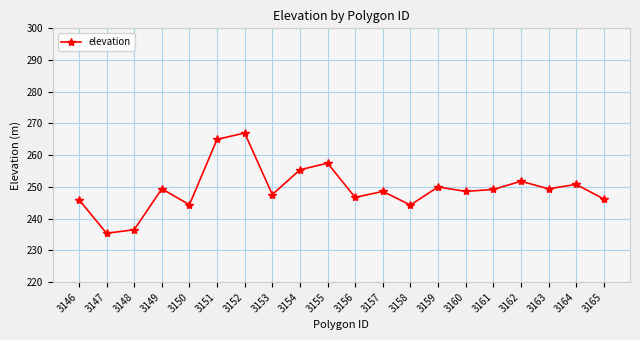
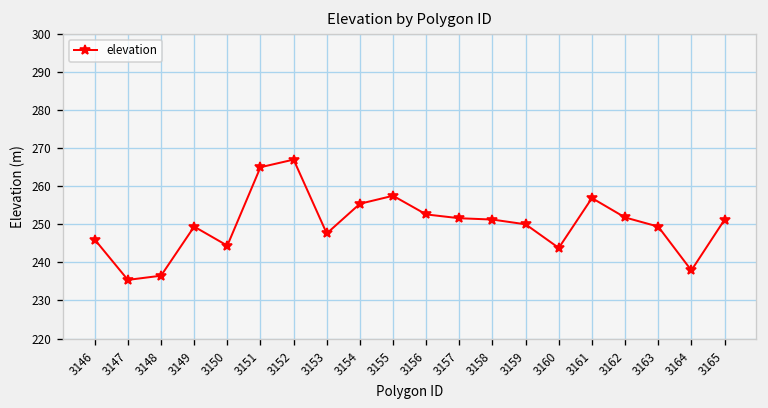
3156: 247 -> 253
3157: 249 -> 252
3158: 244 -> 251
3160: 249 -> 244
3161: 249 -> 257
3164: 251 -> 238
3165: 246 -> 251
